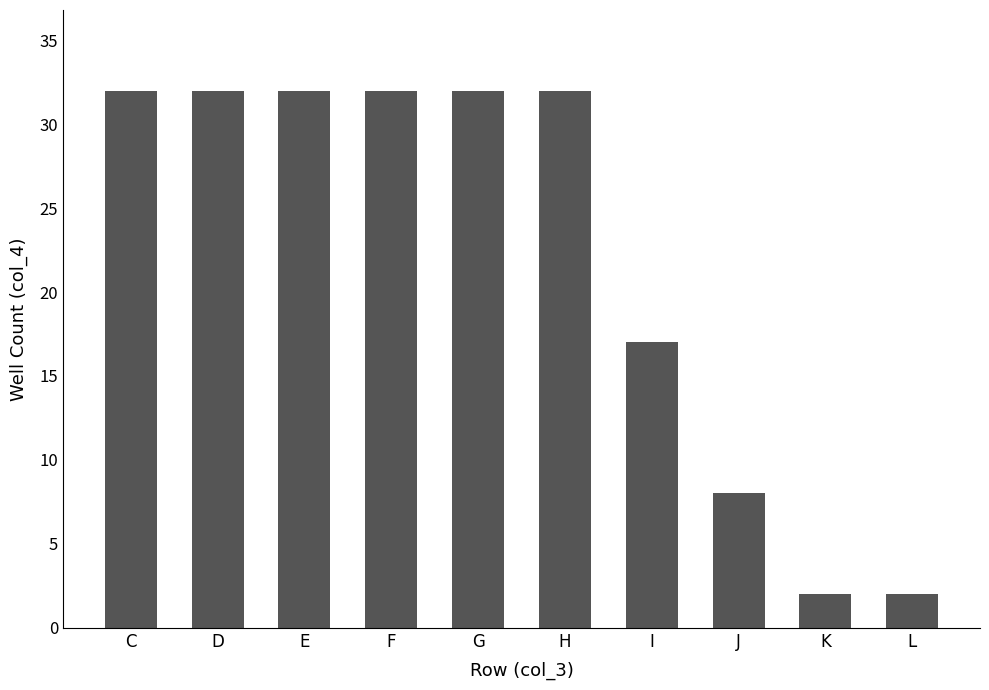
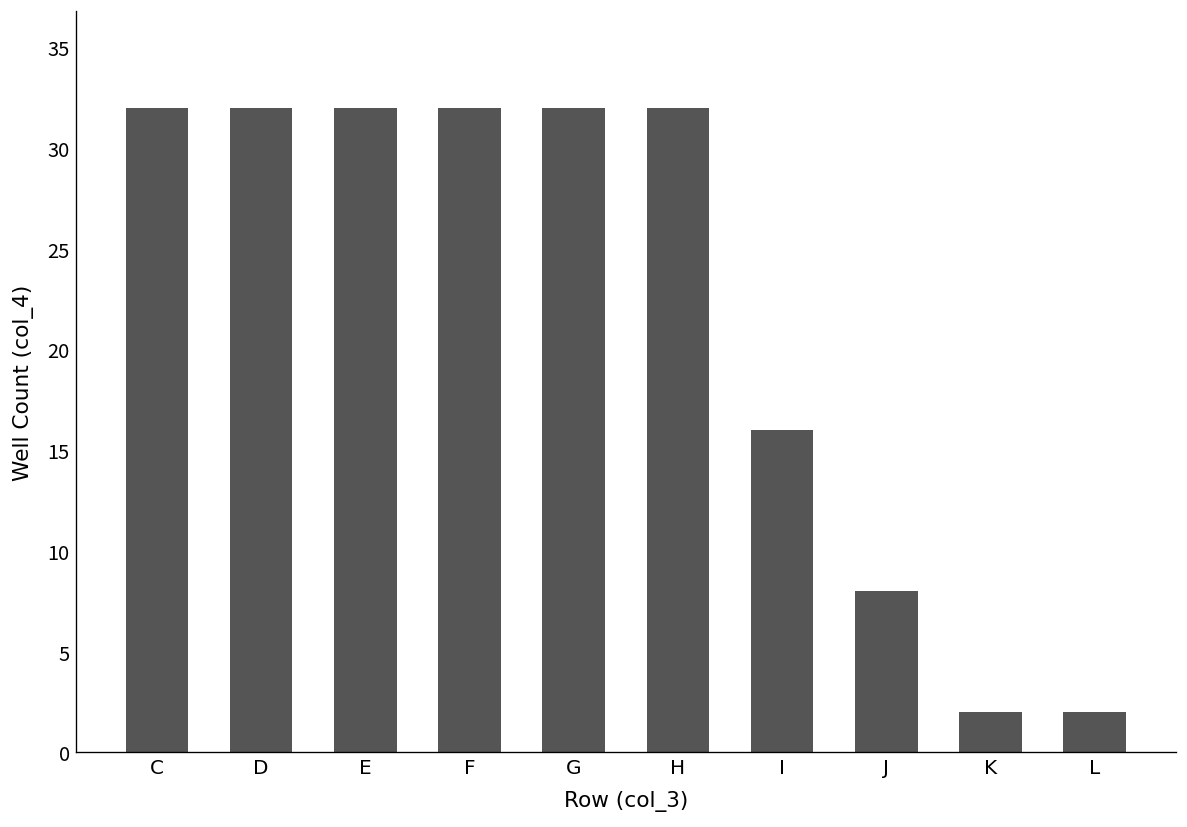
I: 17 -> 16
